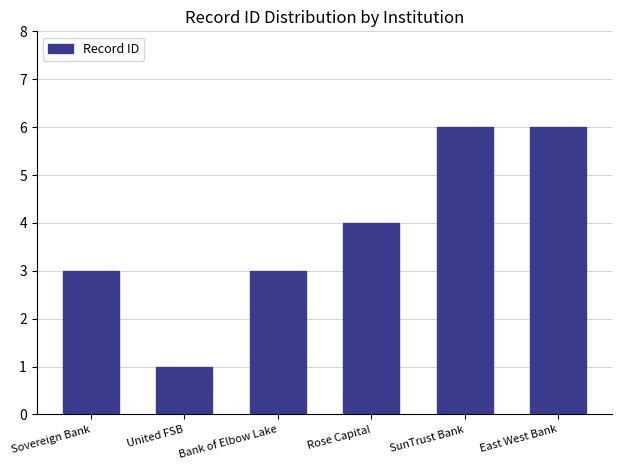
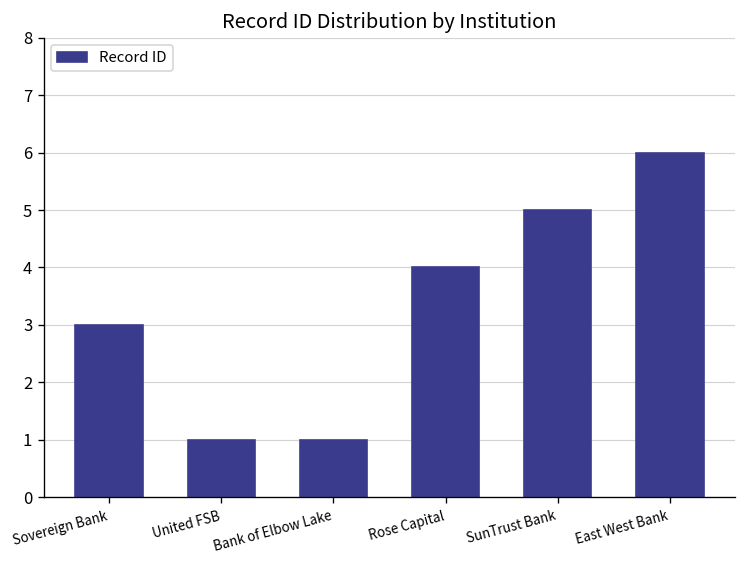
Bank of Elbow Lake: 3 -> 1
SunTrust Bank: 6 -> 5
